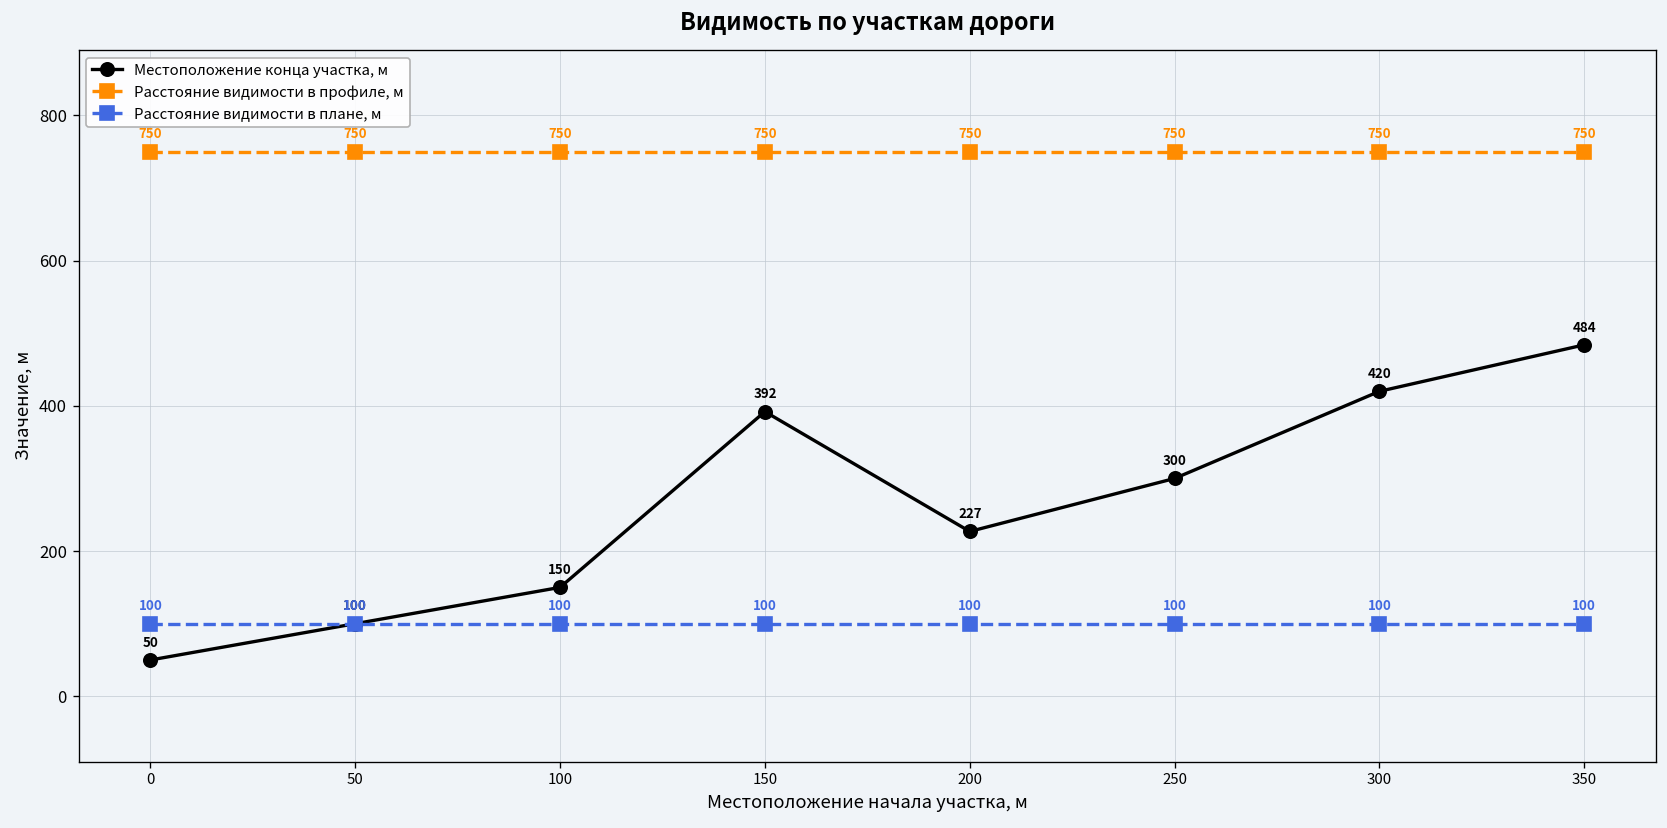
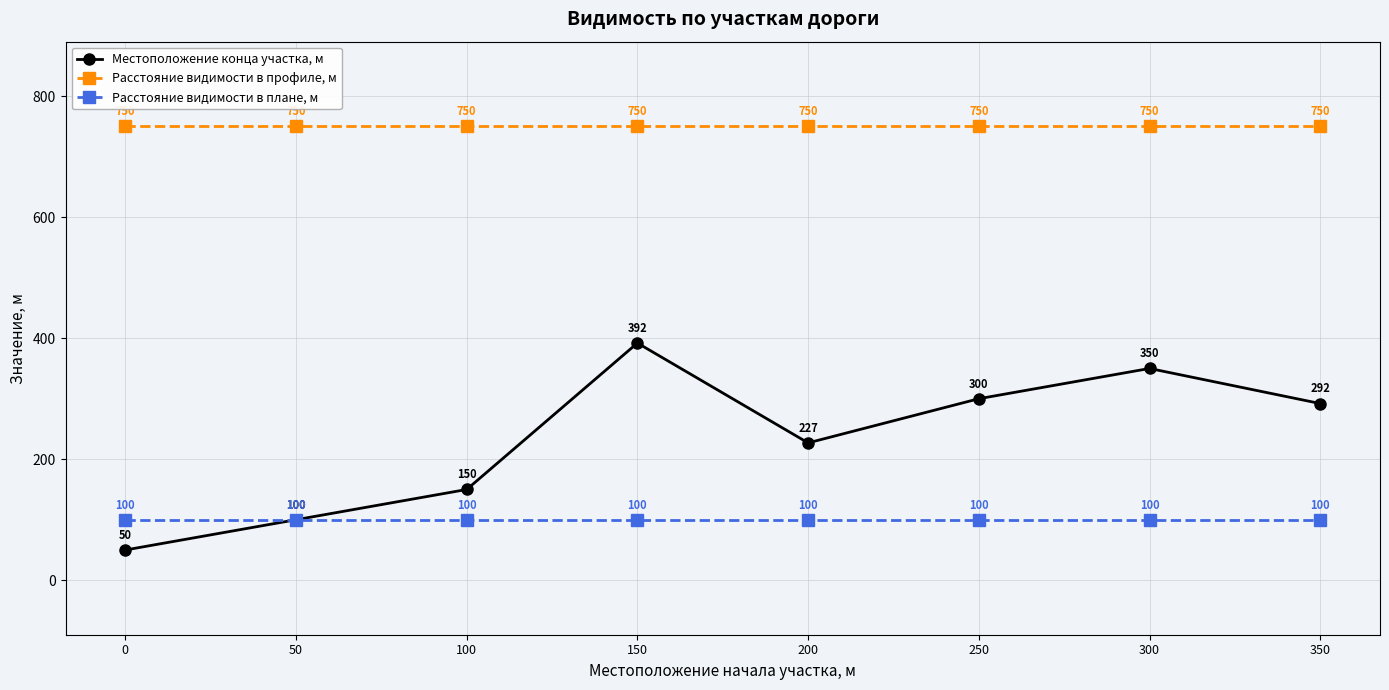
Местоположение конца участка, м, 300: 420 -> 350
Местоположение конца участка, м, 350: 484 -> 292
